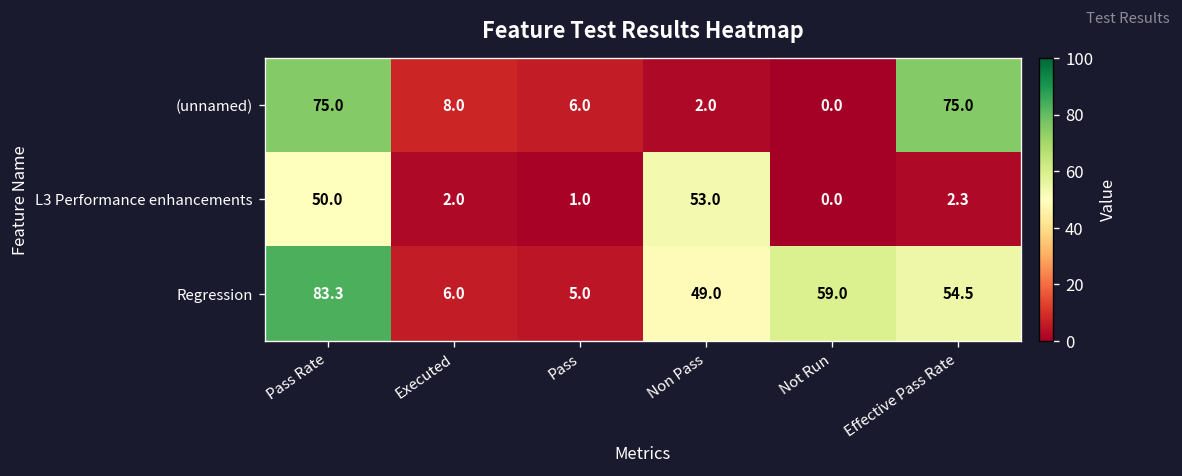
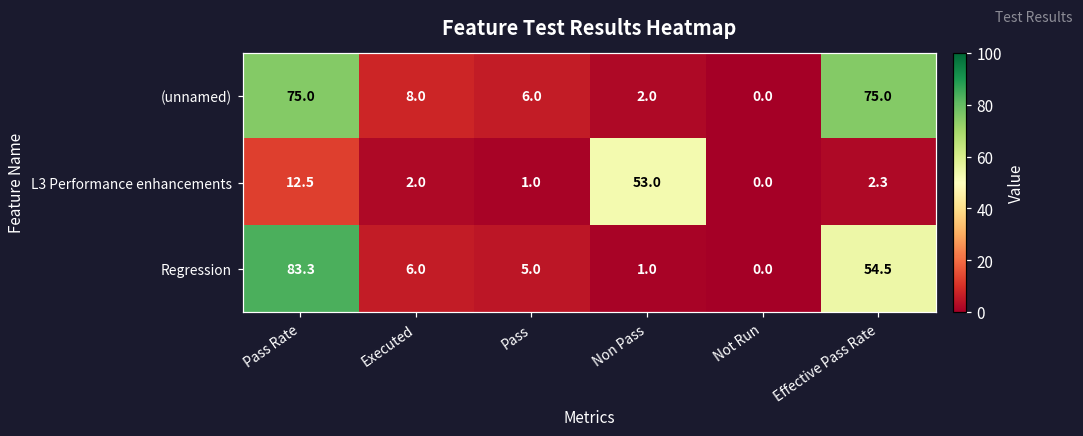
L3 Performance enhancements, Pass Rate: 50.0 -> 12.5
Regression, Non Pass: 49.0 -> 1.0
Regression, Not Run: 59.0 -> 0.0
